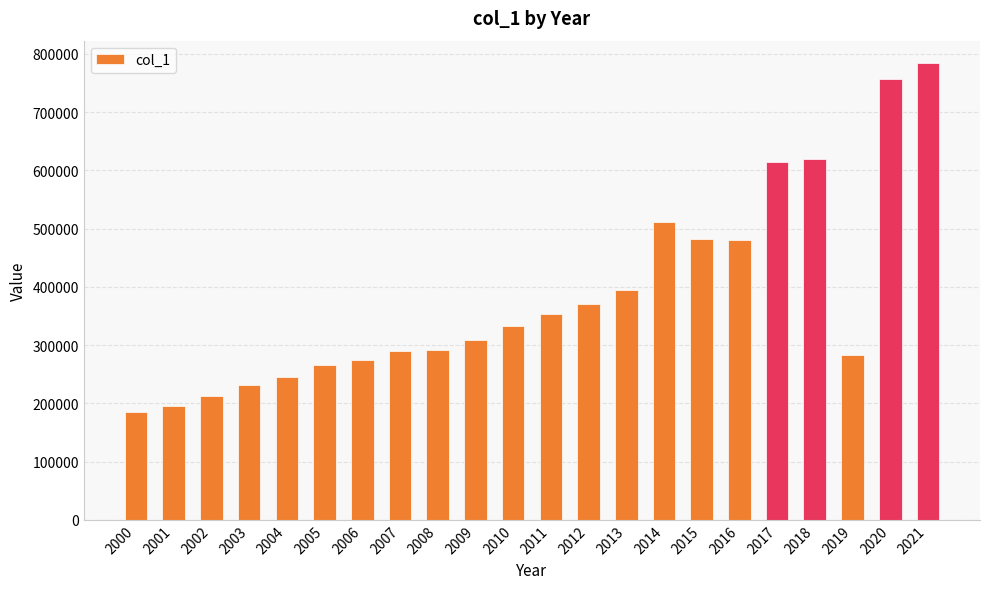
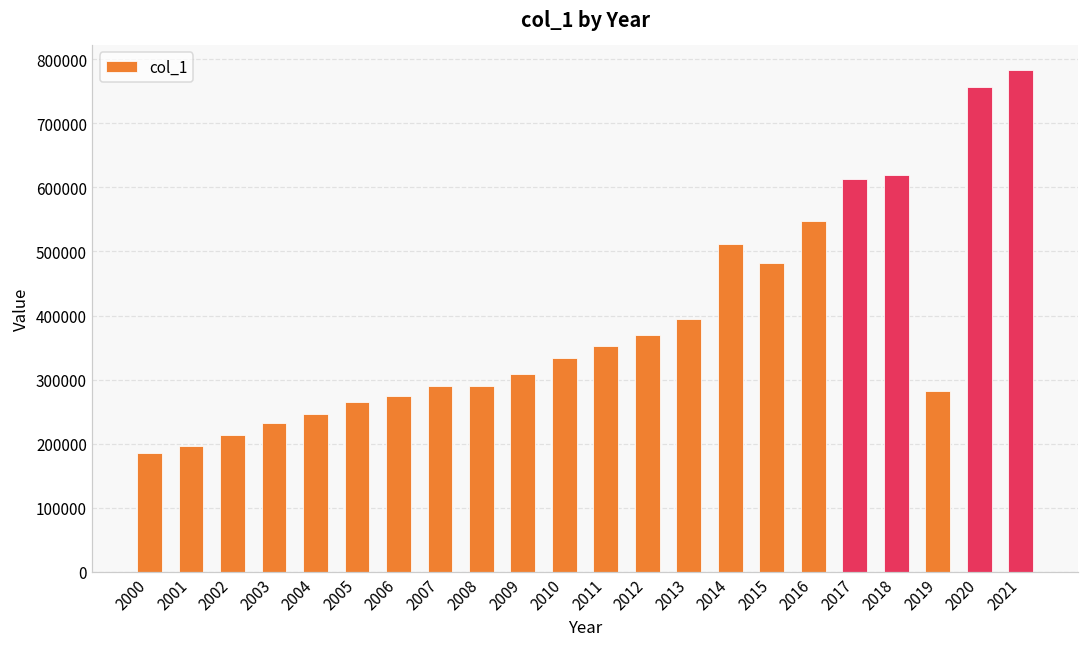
2016: 480000 -> 550000
